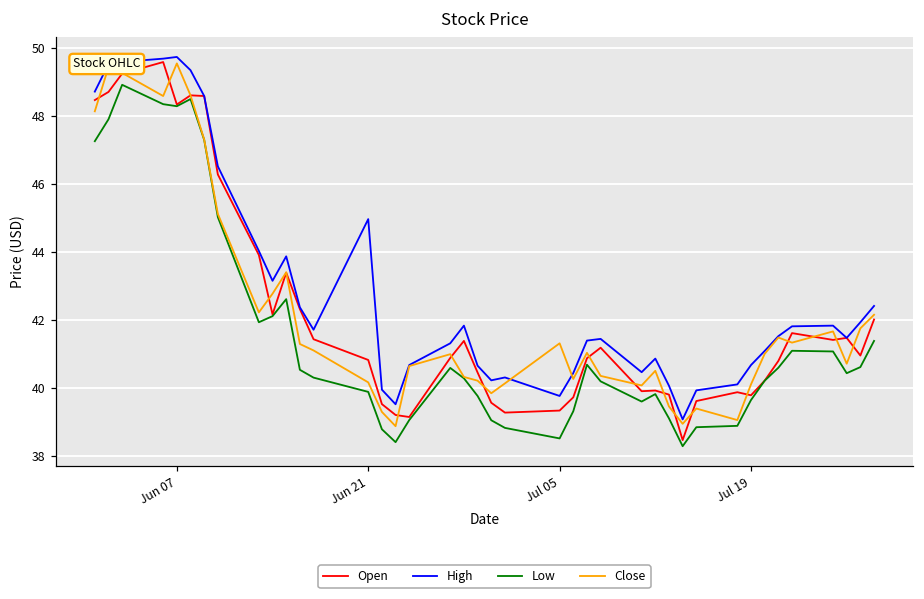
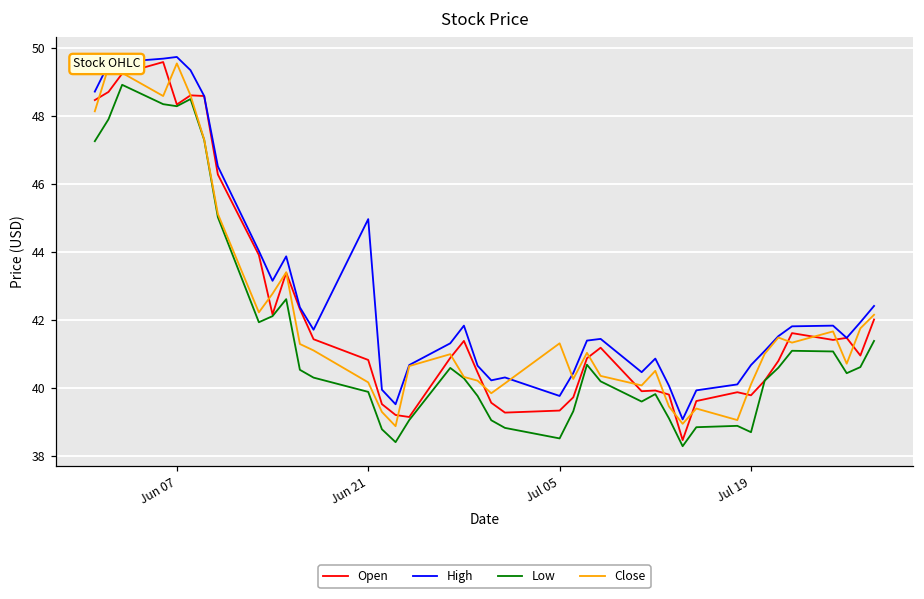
Low, Jul 19: 39.6 -> 38.7
